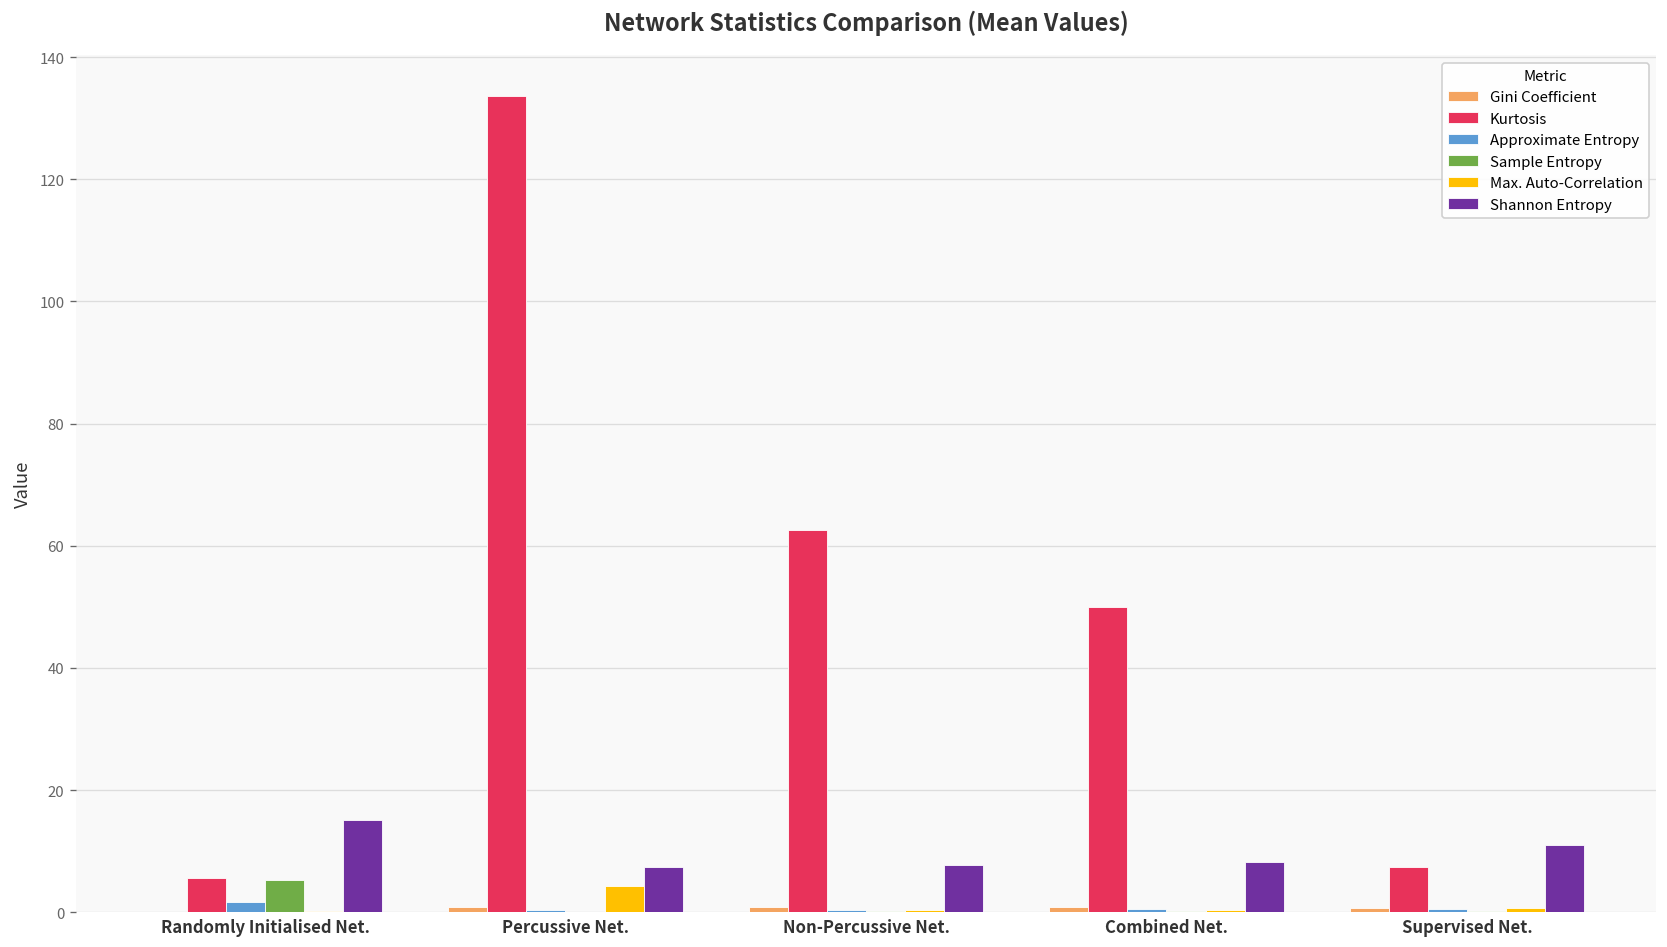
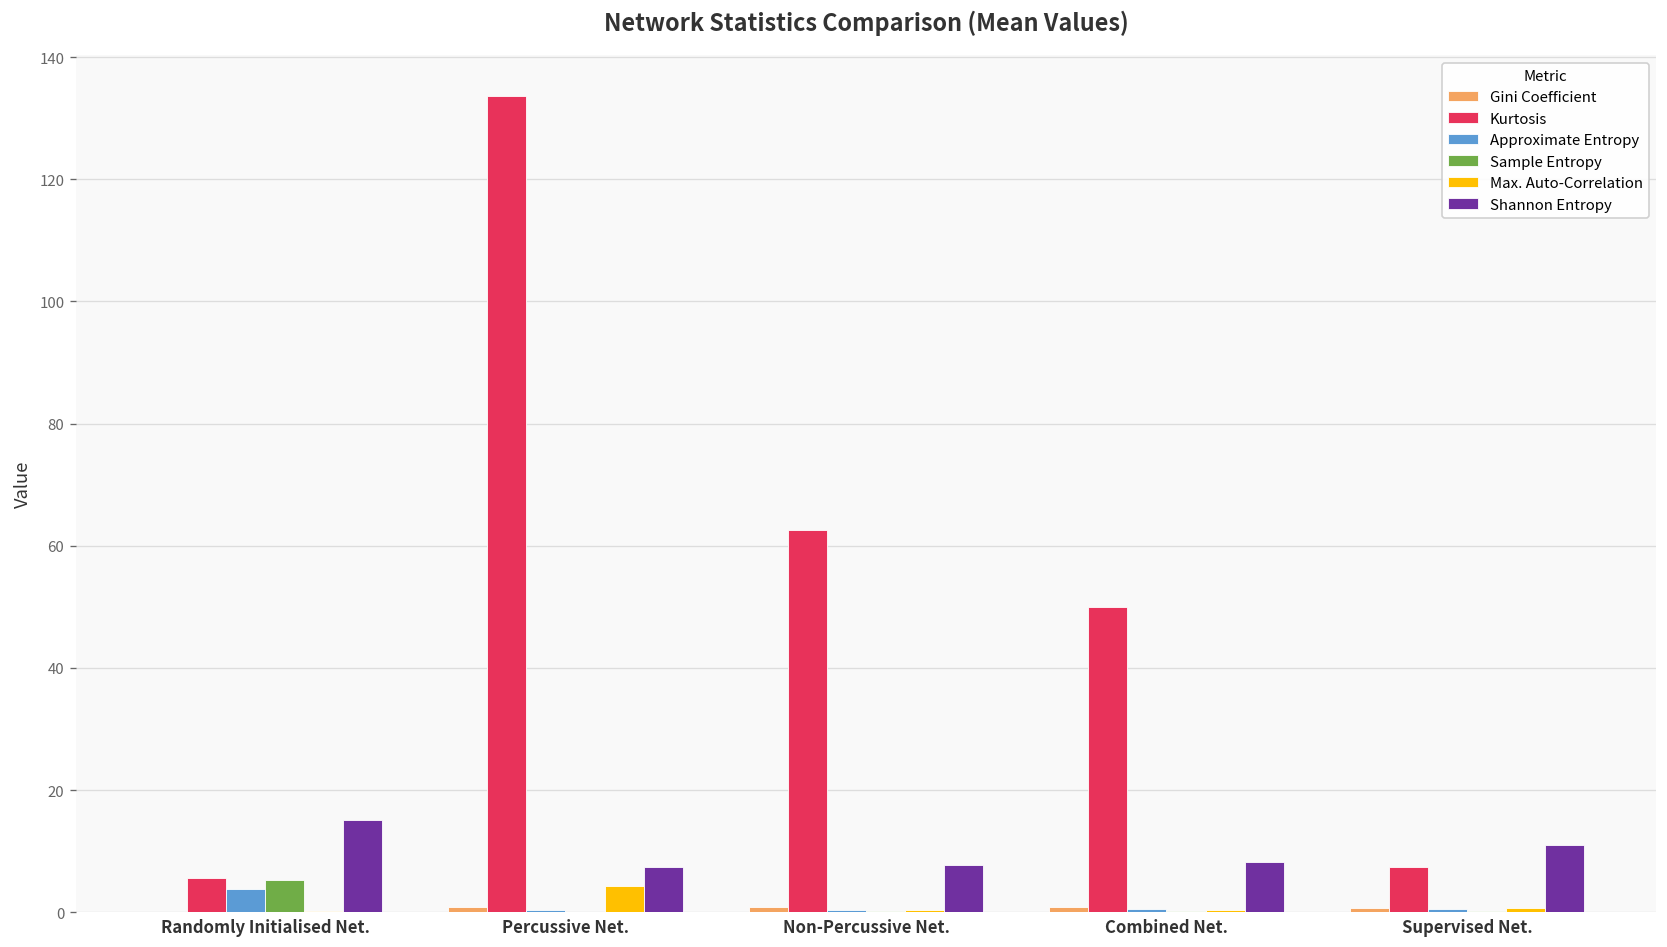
Approximate Entropy, Randomly Initialised Net.: 2 -> 4
